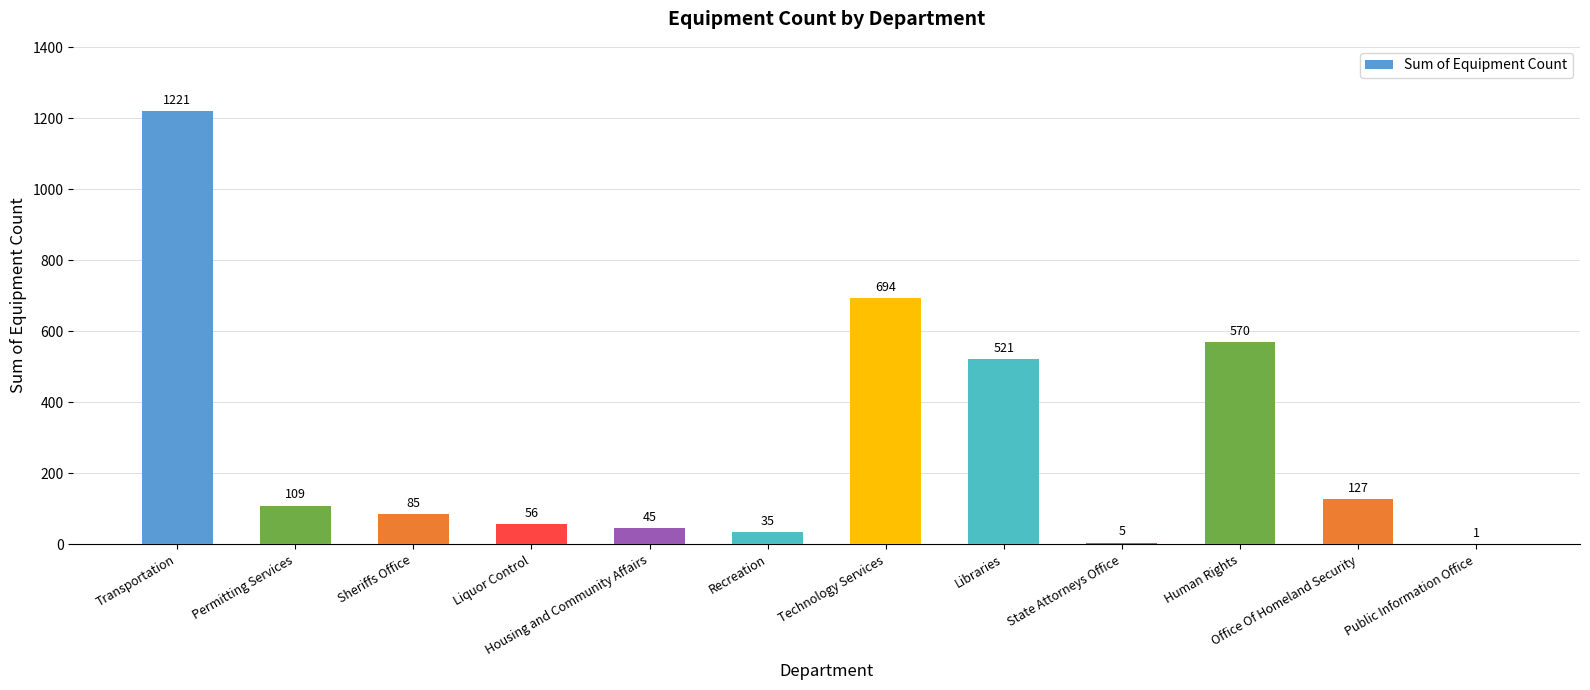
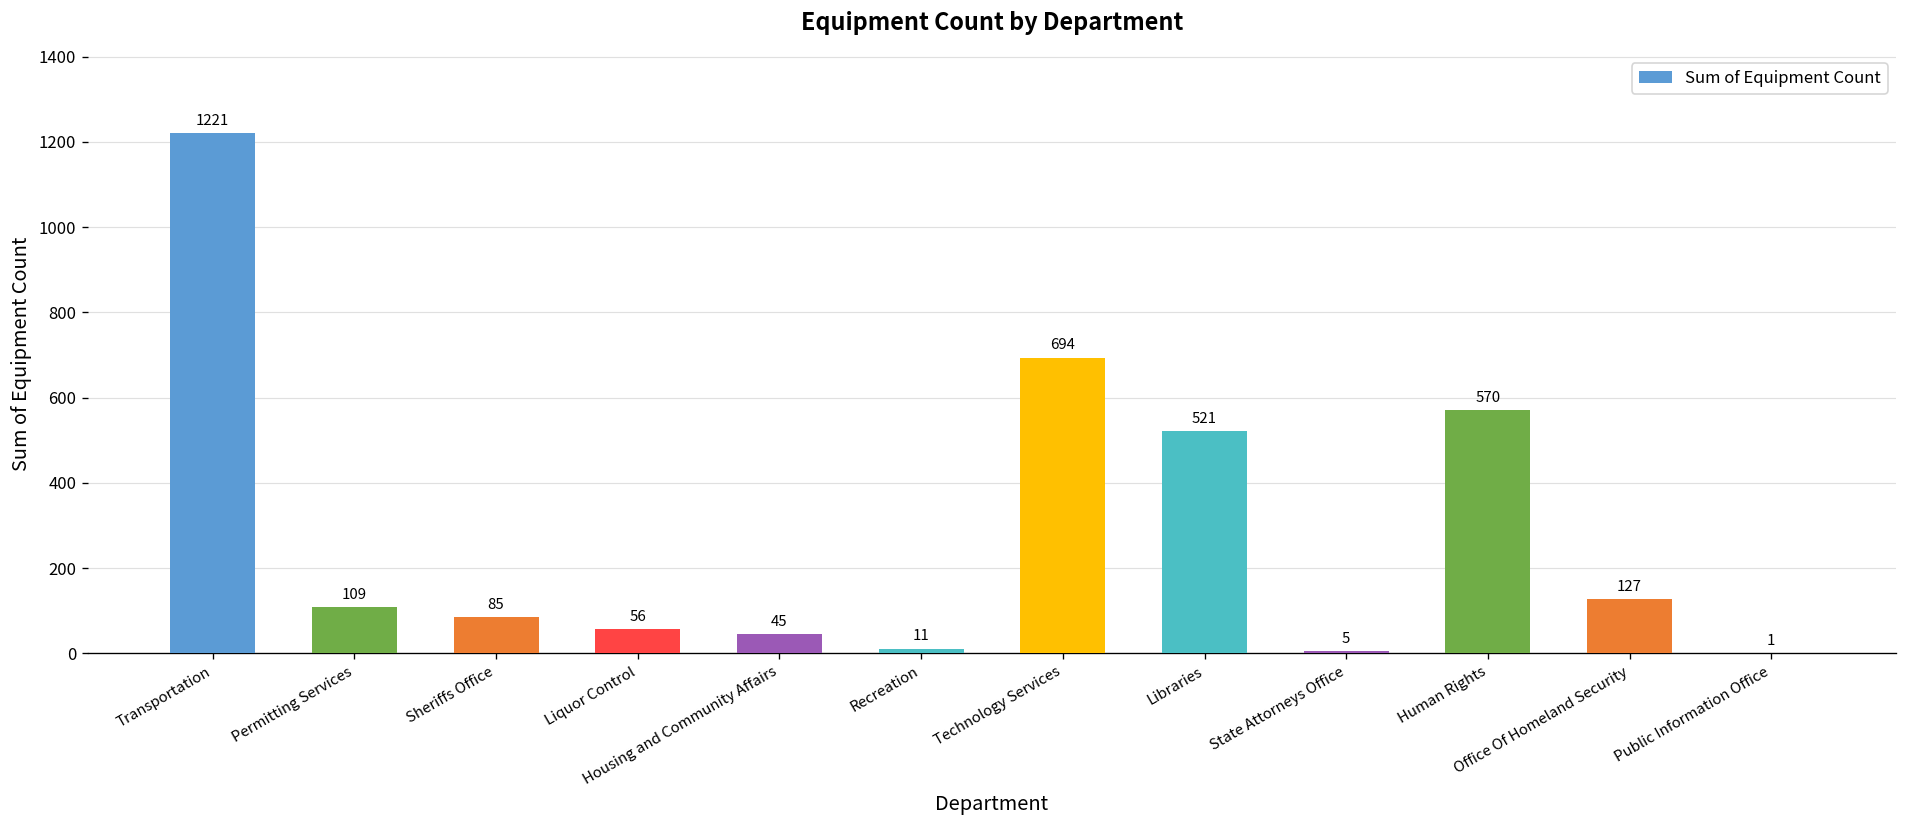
Recreation: 35 -> 11
